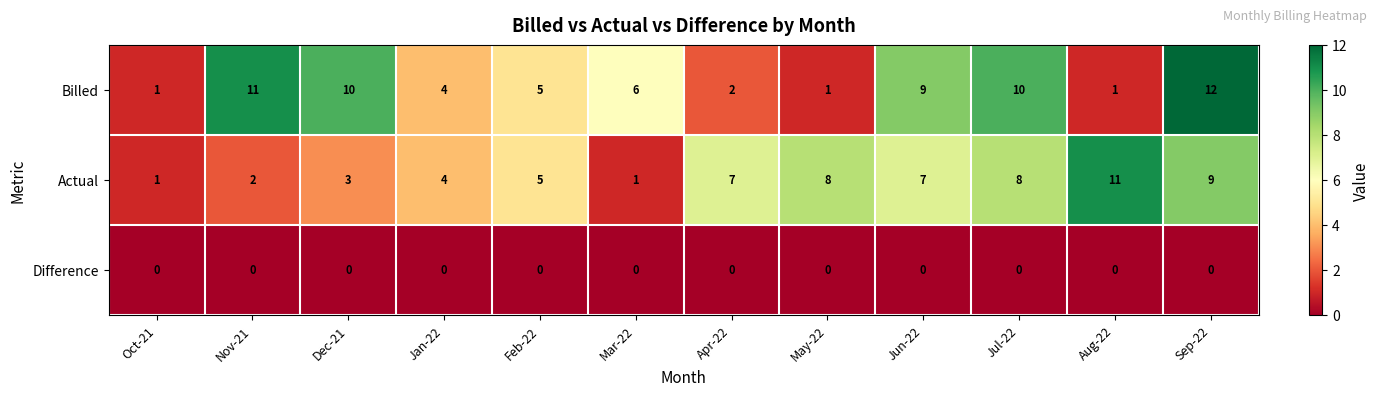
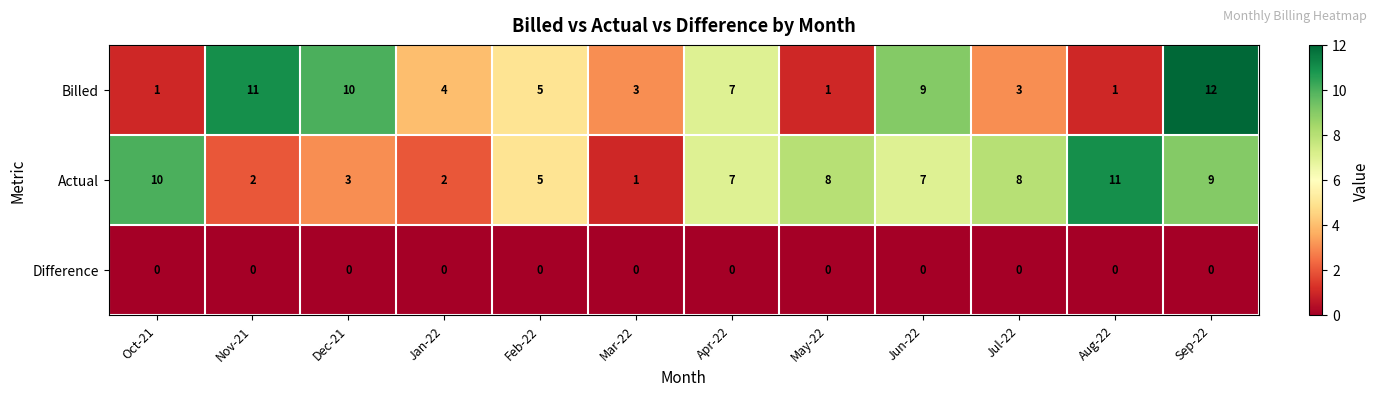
Billed, Mar-22: 6 -> 3
Billed, Apr-22: 2 -> 7
Billed, Jul-22: 10 -> 3
Actual, Oct-21: 1 -> 10
Actual, Jan-22: 4 -> 2
